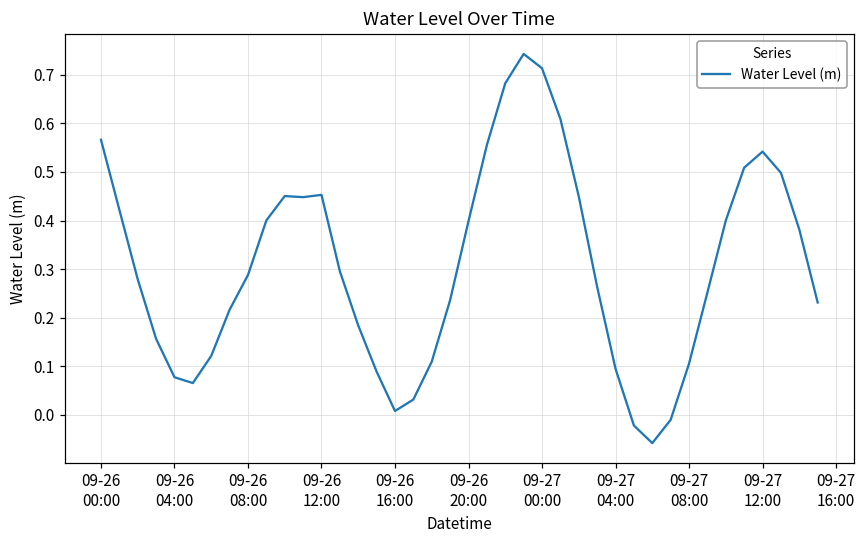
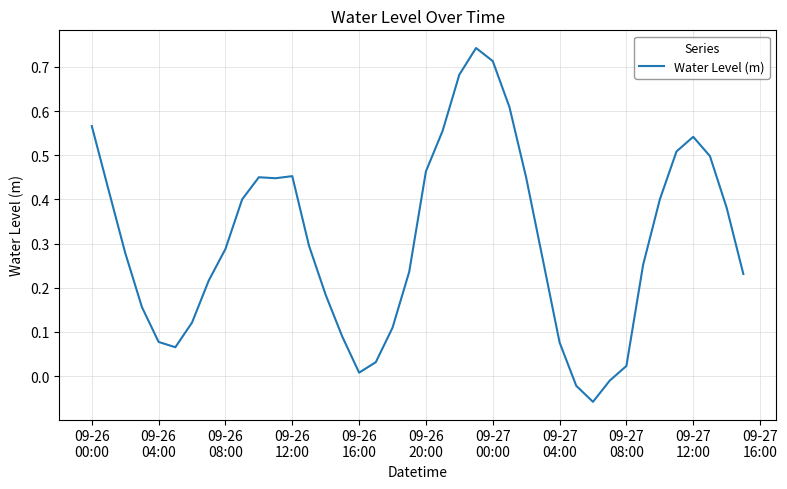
09-26 20:00: 0.40 -> 0.46
09-27 04:00: 0.09 -> 0.08
09-27 08:00: 0.11 -> 0.02
